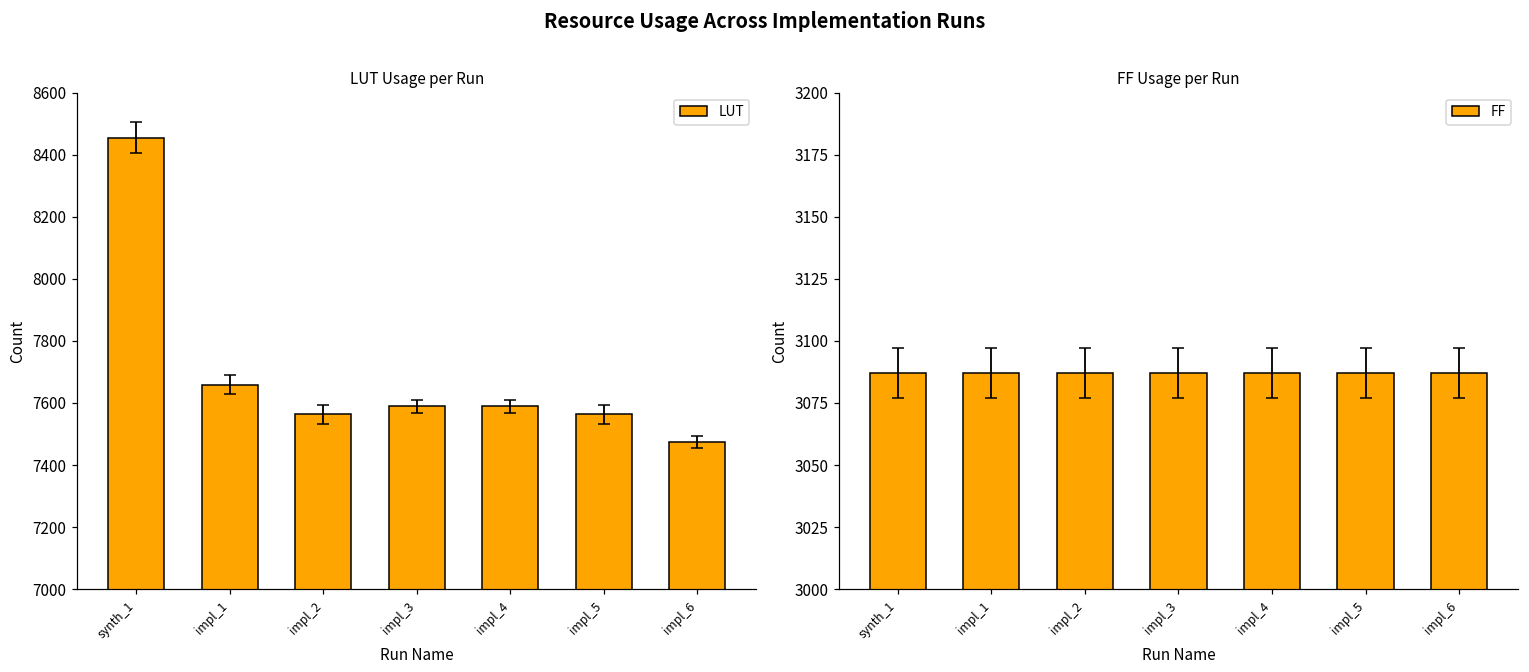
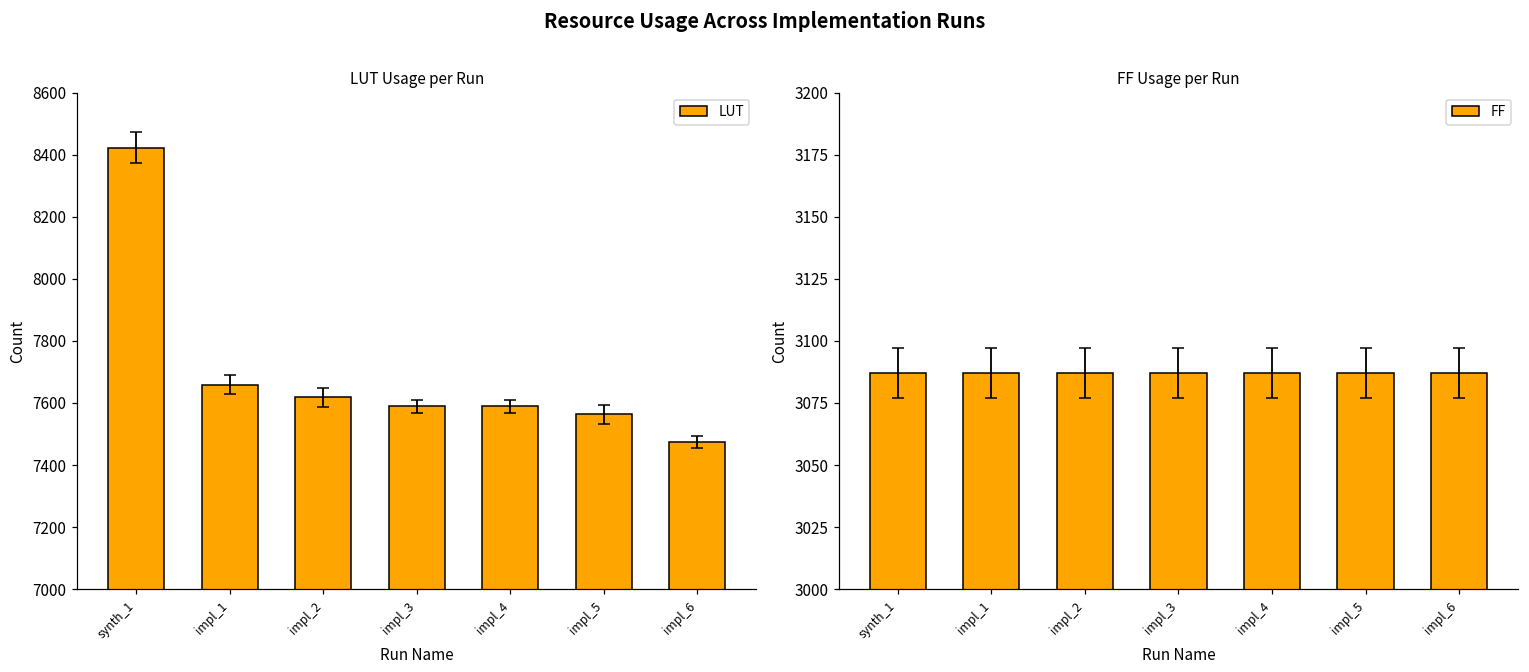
LUT Usage per Run, LUT, synth_1: 8460 -> 8420
LUT Usage per Run, LUT, impl_2: 7560 -> 7620
